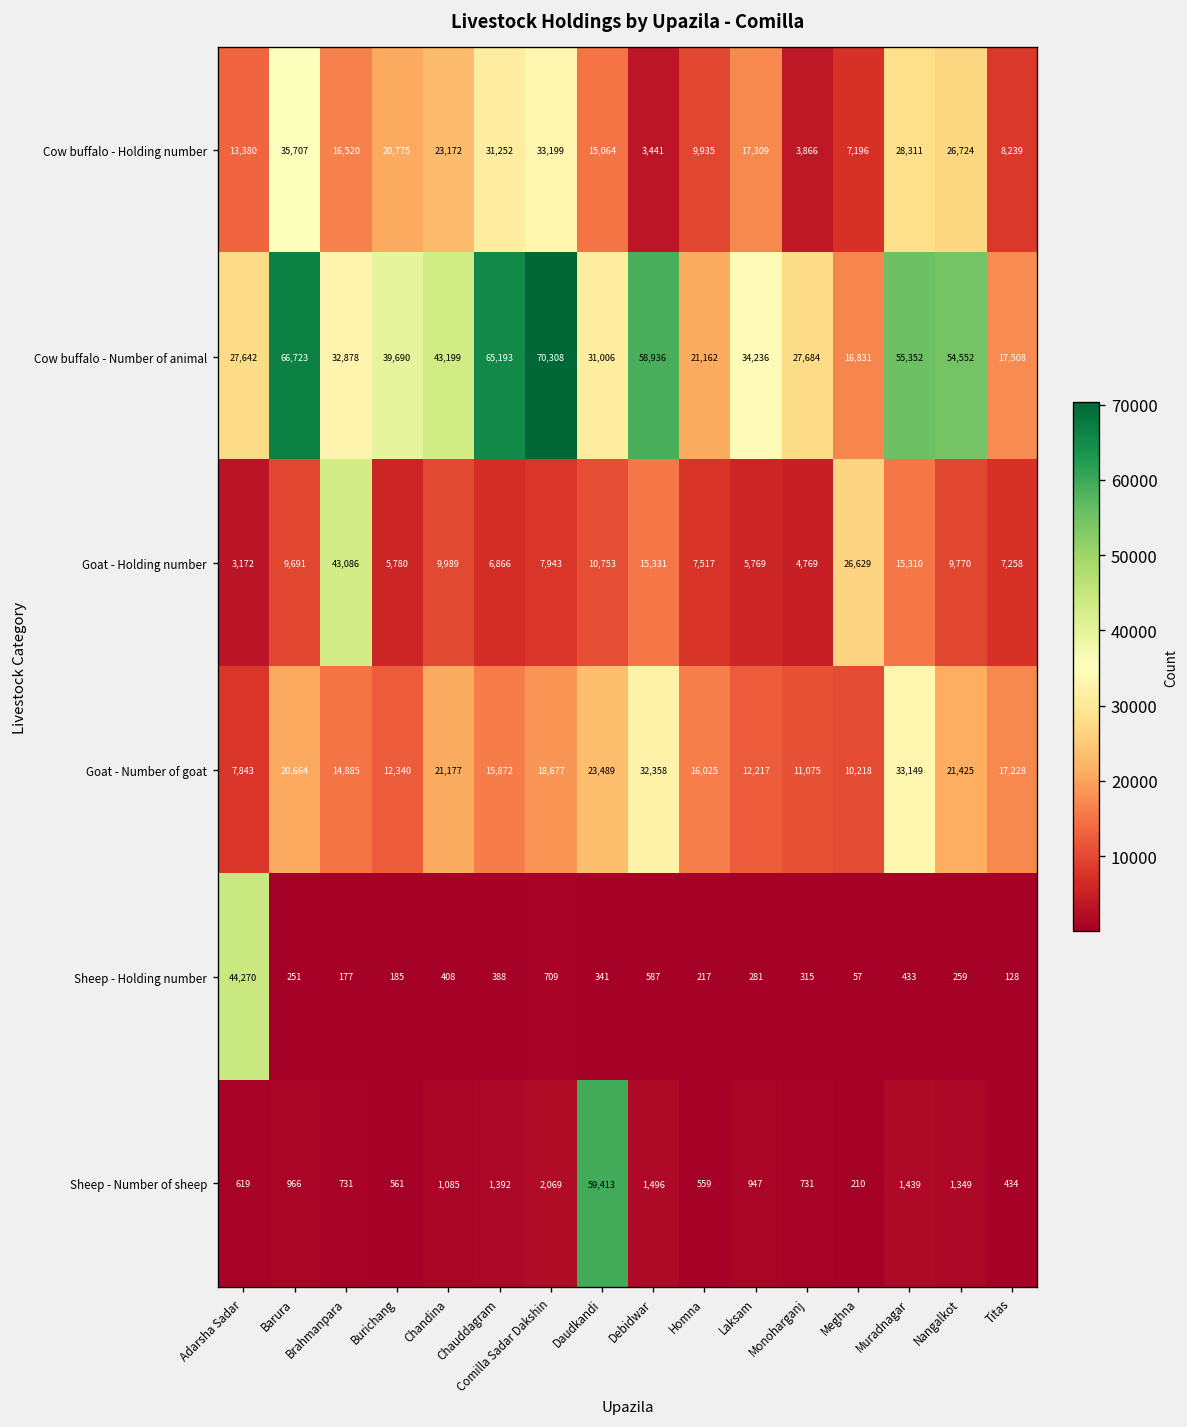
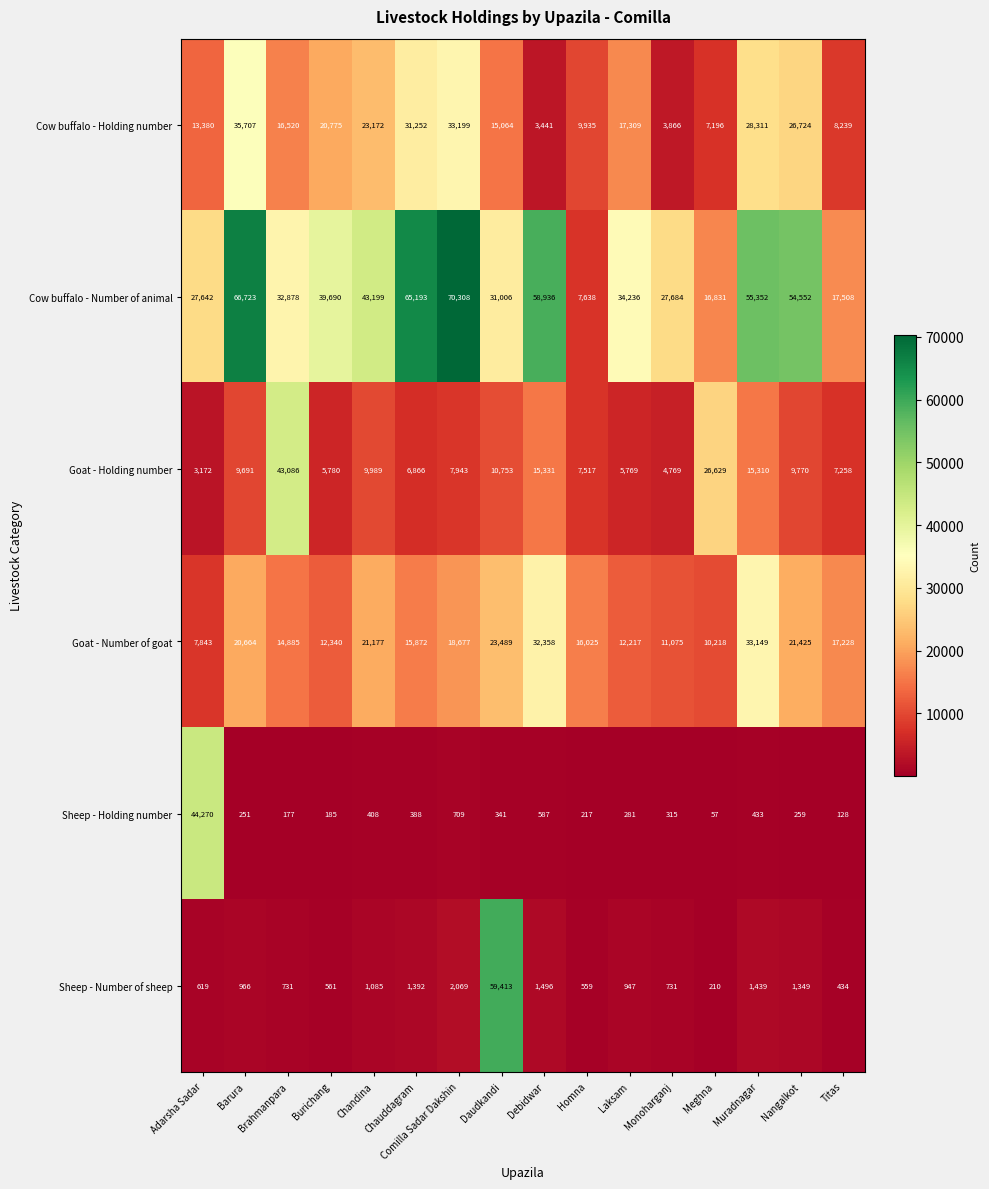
Cow buffalo - Number of animal, Homna: 21,162 -> 7,638
